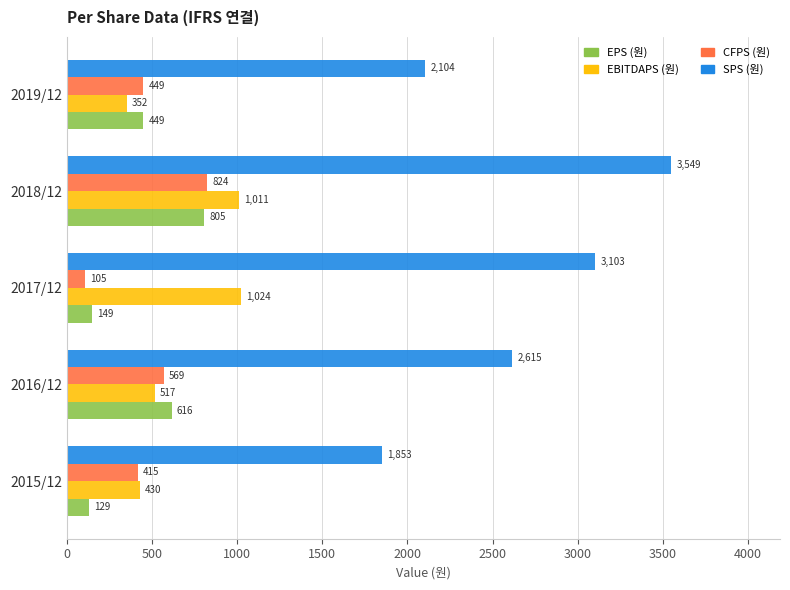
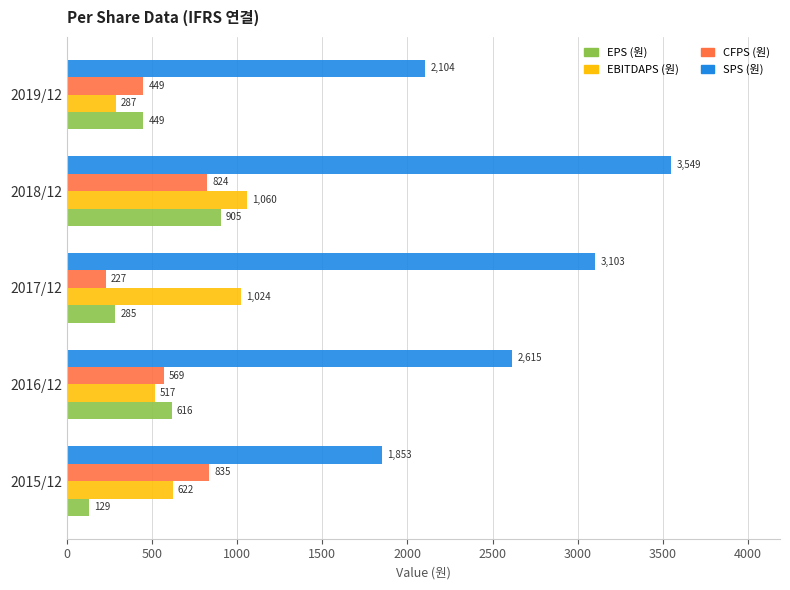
EBITDAPS (원), 2019/12: 352 -> 287
EBITDAPS (원), 2018/12: 1,011 -> 1,060
EPS (원), 2018/12: 805 -> 905
CFPS (원), 2017/12: 105 -> 227
EPS (원), 2017/12: 149 -> 285
CFPS (원), 2015/12: 415 -> 835
EBITDAPS (원), 2015/12: 430 -> 622
